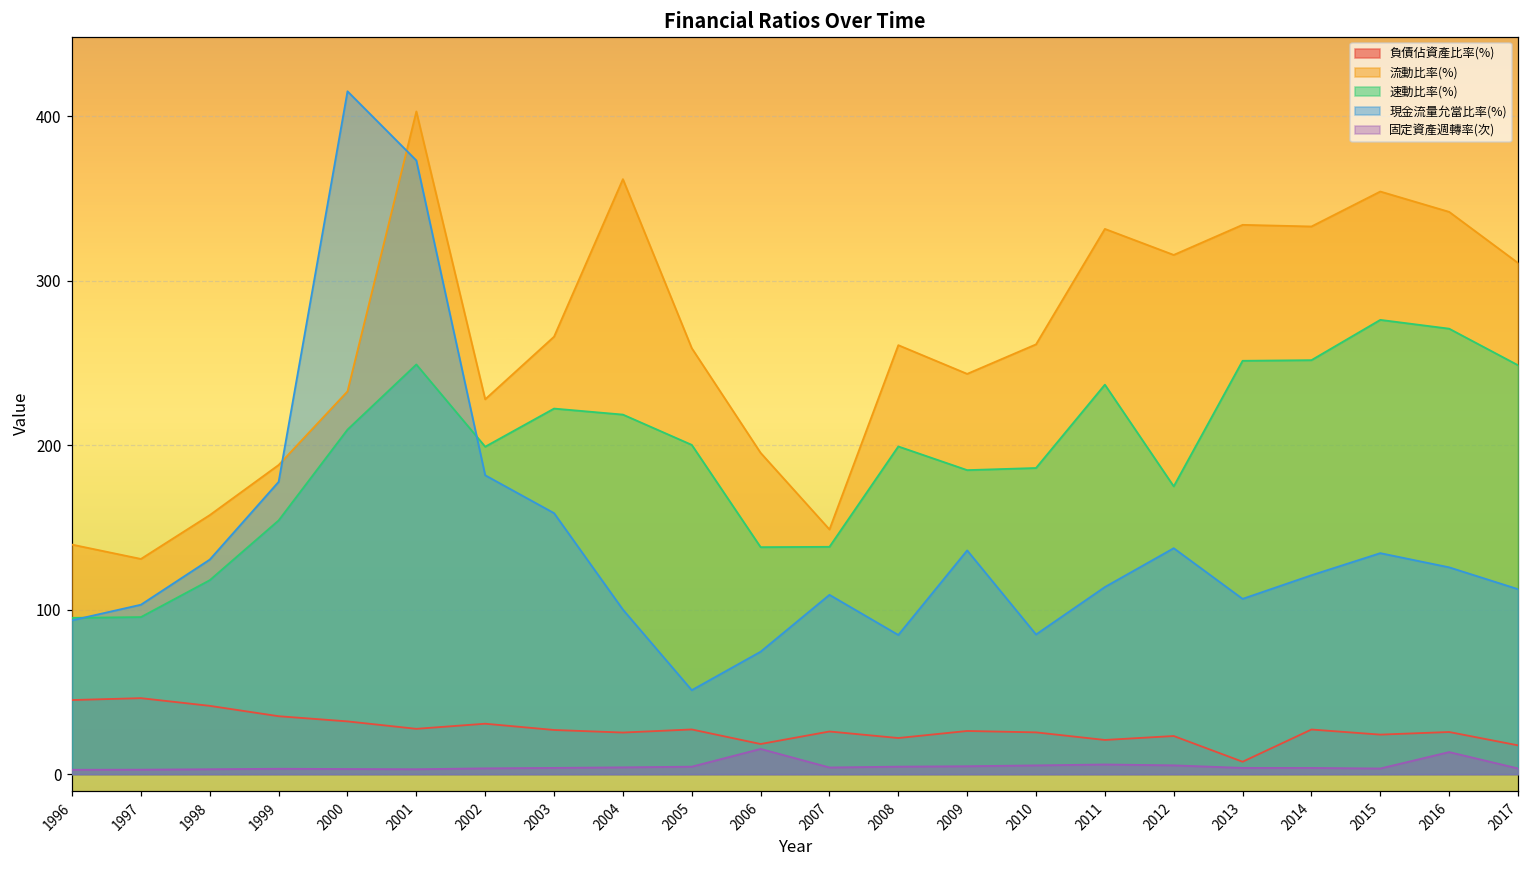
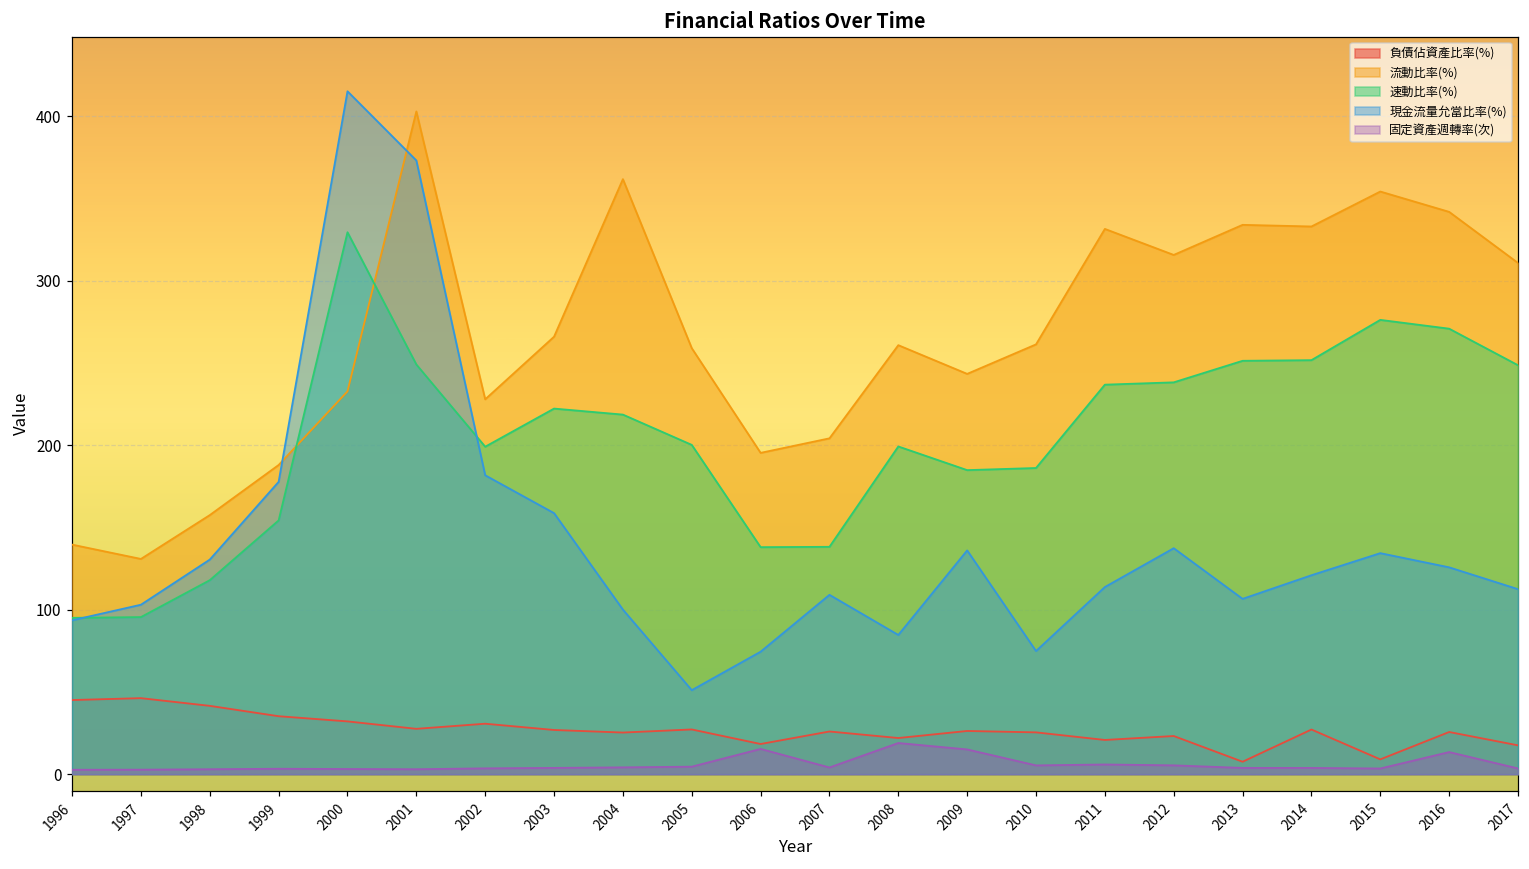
速動比率(%), 2000: 209 -> 329
流動比率(%), 2007: 149 -> 204
固定資產週轉率(次), 2008: 5 -> 19
固定資產週轉率(次), 2009: 5 -> 15
現金流量允當比率(%), 2010: 85 -> 75
速動比率(%), 2012: 175 -> 238
負債佔資產比率(%), 2015: 24 -> 9
